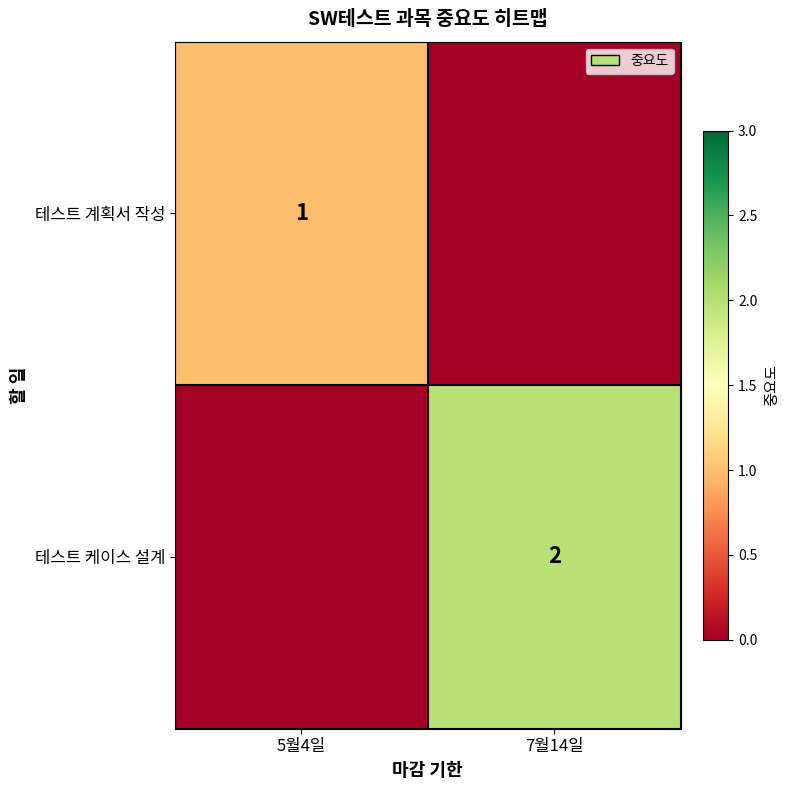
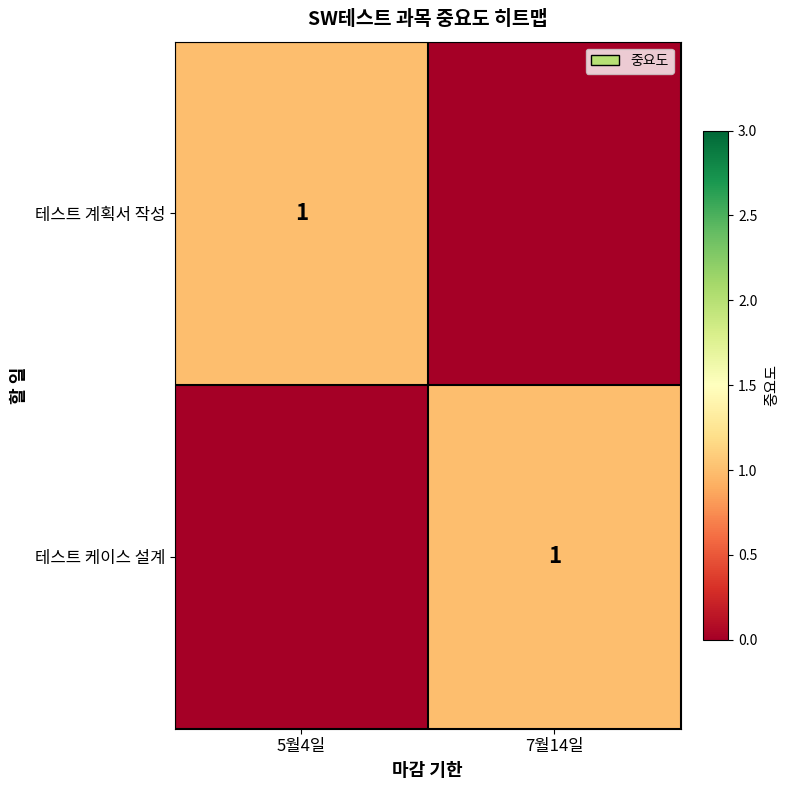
테스트 케이스 설계, 7월14일: 2 -> 1
